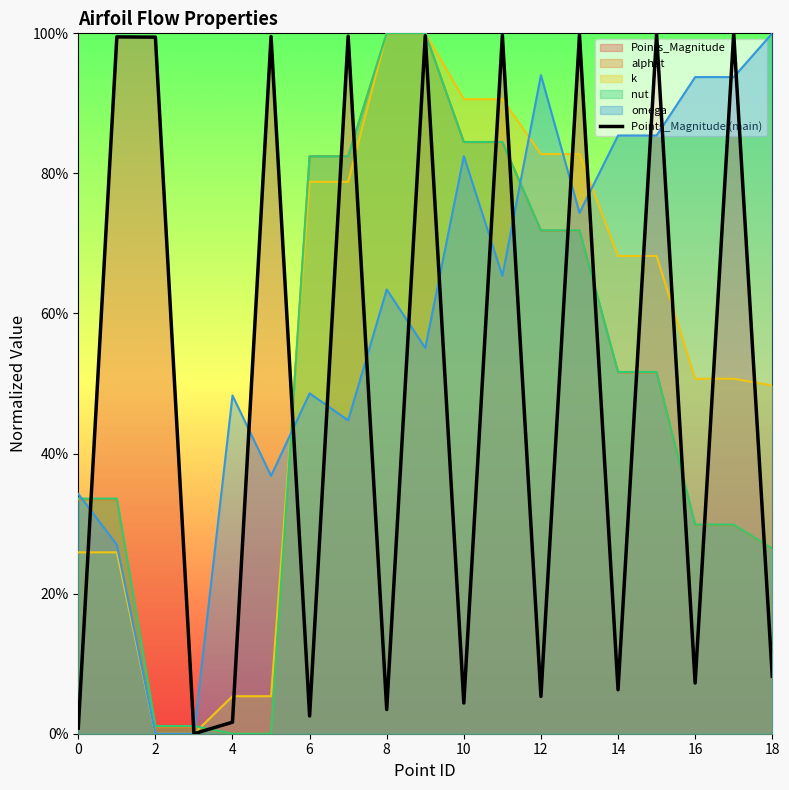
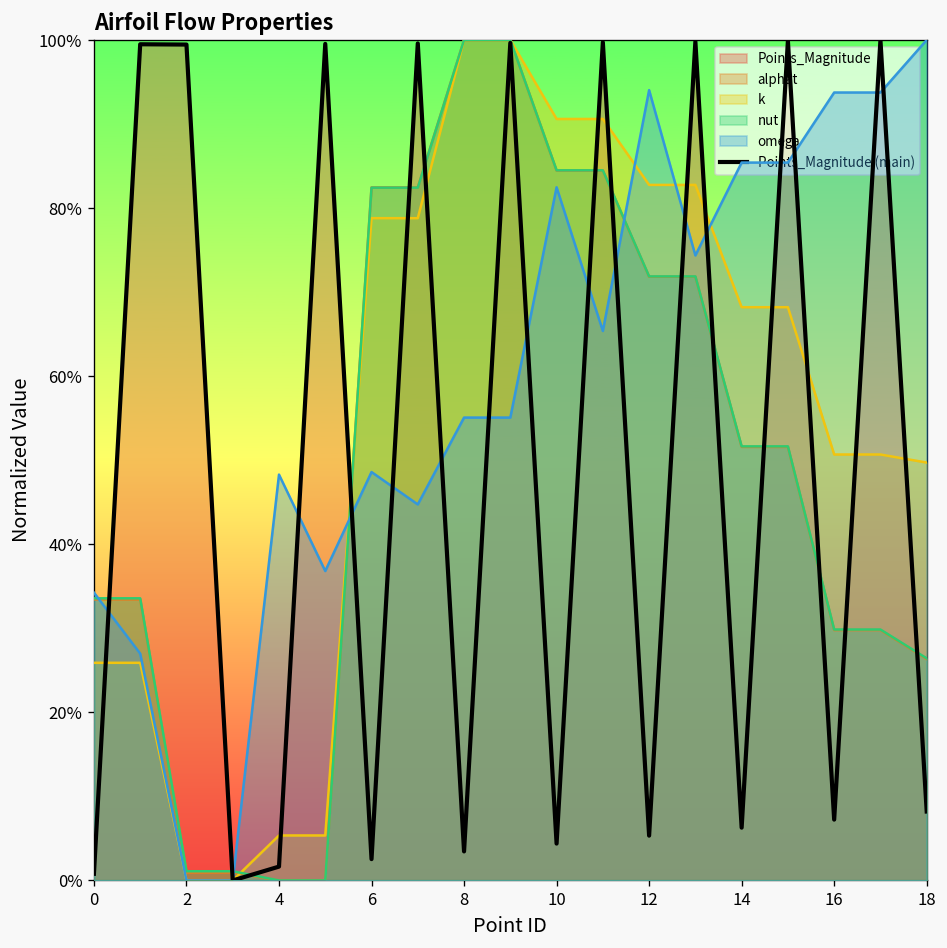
omega, 8: 63% -> 55%
